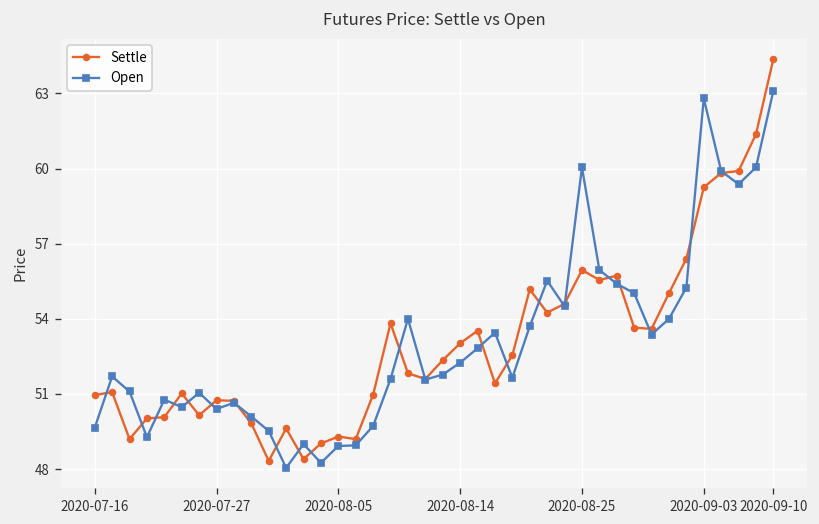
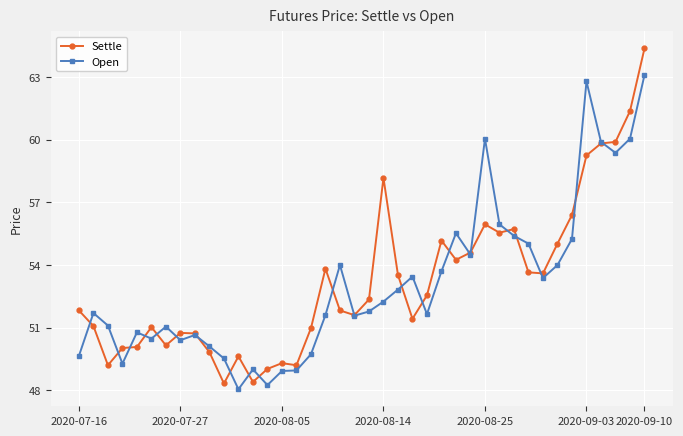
Settle, 2020-07-16: 51.0 -> 51.8
Settle, 2020-08-14: 53.0 -> 58.2
